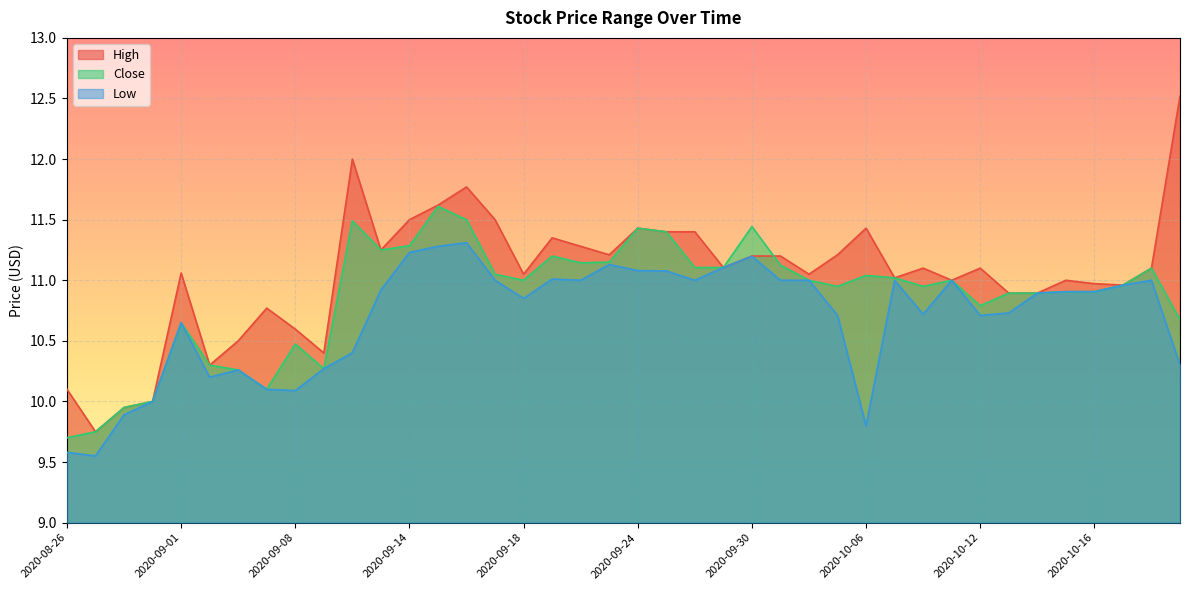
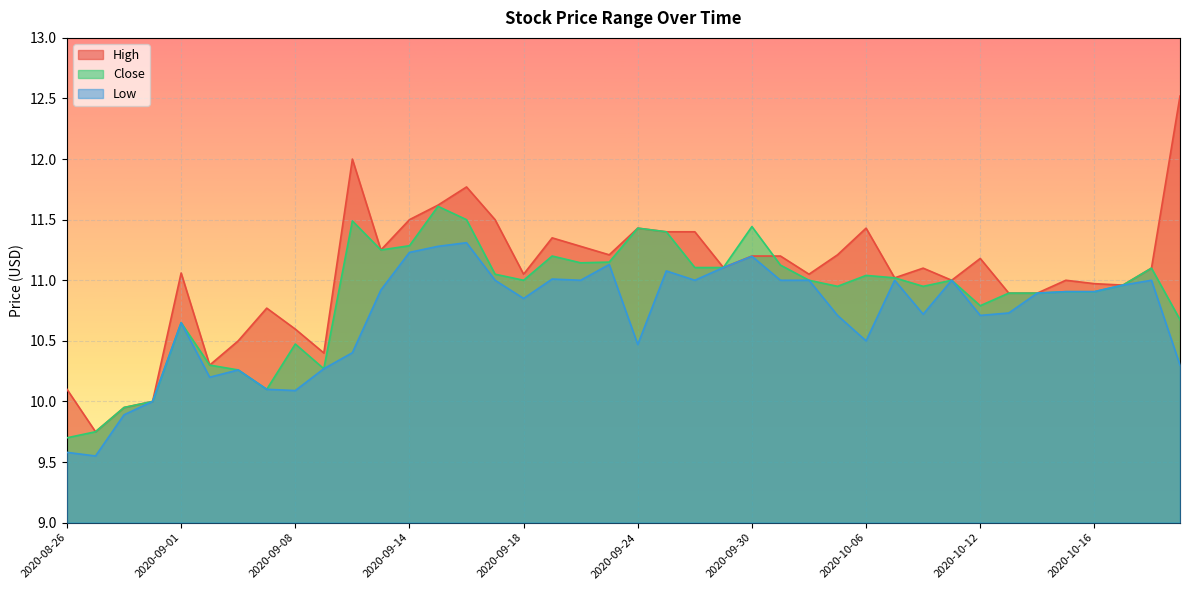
Low, 2020-09-24: 11.08 -> 10.47
Low, 2020-10-06: 9.8 -> 10.5
High, 2020-10-12: 11.10 -> 11.18
